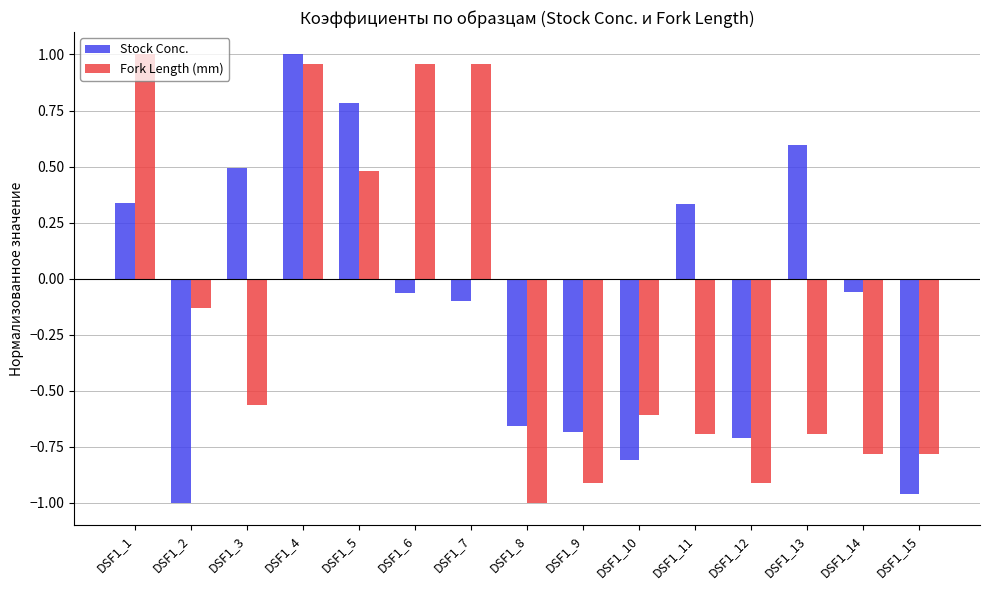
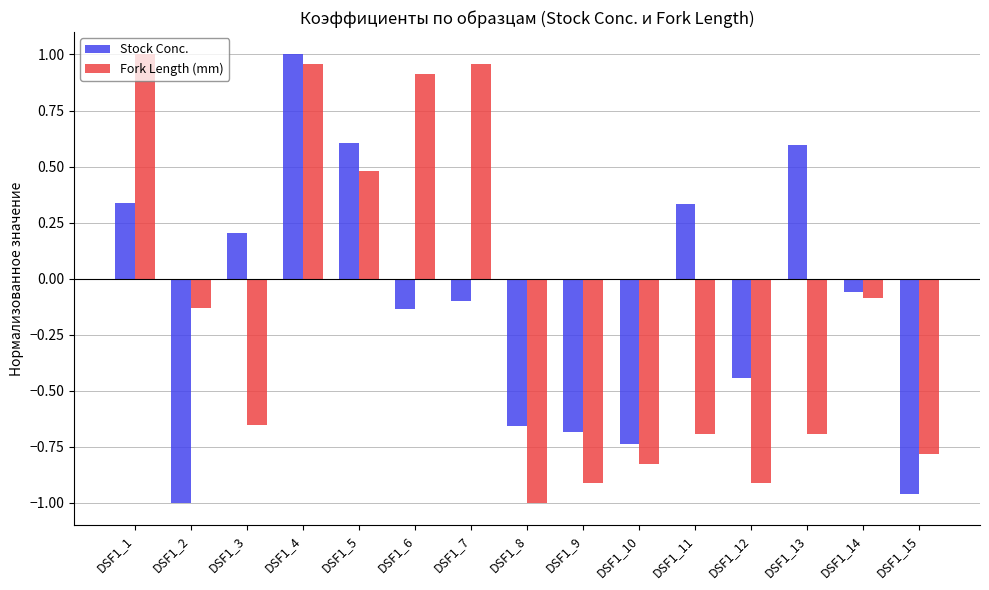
Stock Conc., DSF1_3: 0.49 -> 0.20
Fork Length (mm), DSF1_3: -0.57 -> -0.65
Stock Conc., DSF1_5: 0.78 -> 0.61
Stock Conc., DSF1_6: -0.07 -> -0.14
Fork Length (mm), DSF1_6: 0.96 -> 0.91
Stock Conc., DSF1_10: -0.81 -> -0.74
Fork Length (mm), DSF1_10: -0.61 -> -0.83
Stock Conc., DSF1_12: -0.71 -> -0.44
Fork Length (mm), DSF1_14: -0.78 -> -0.09
